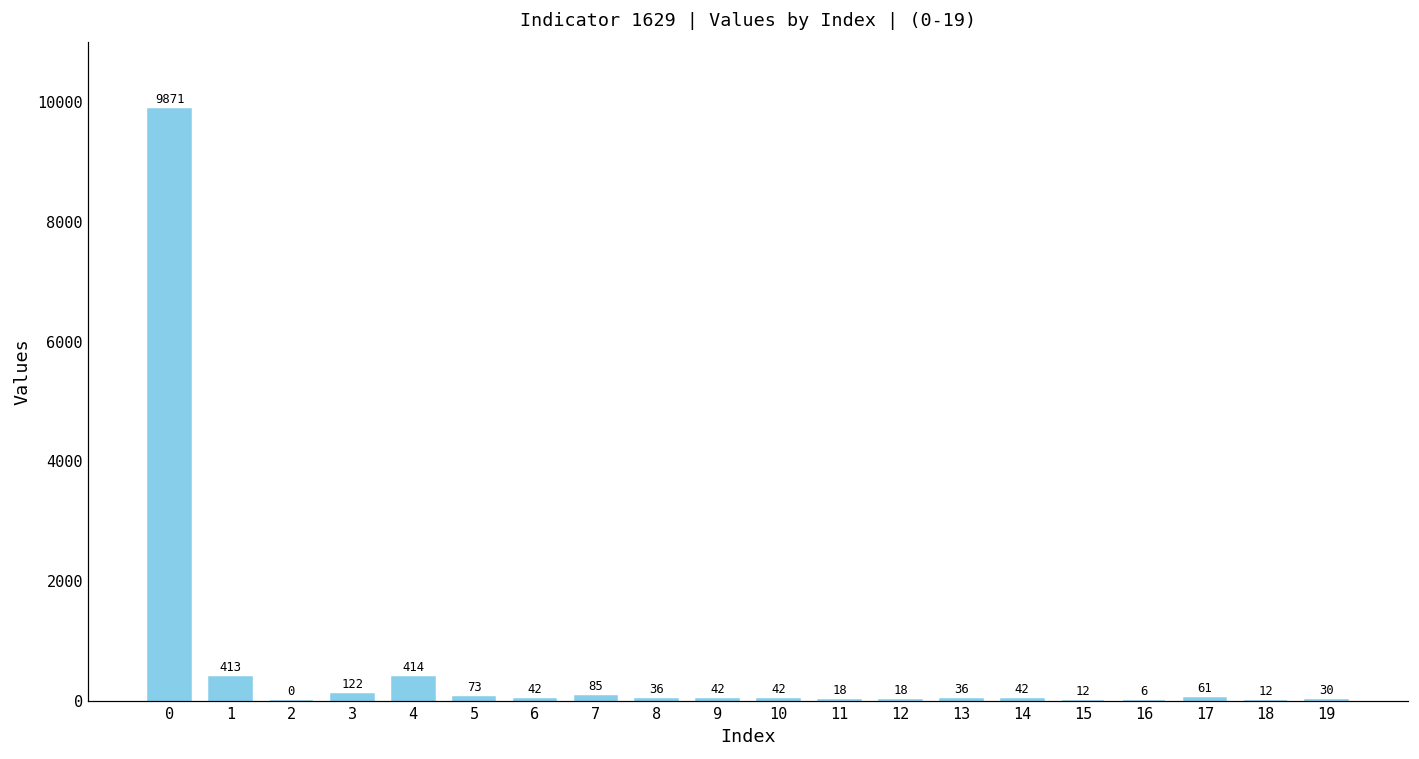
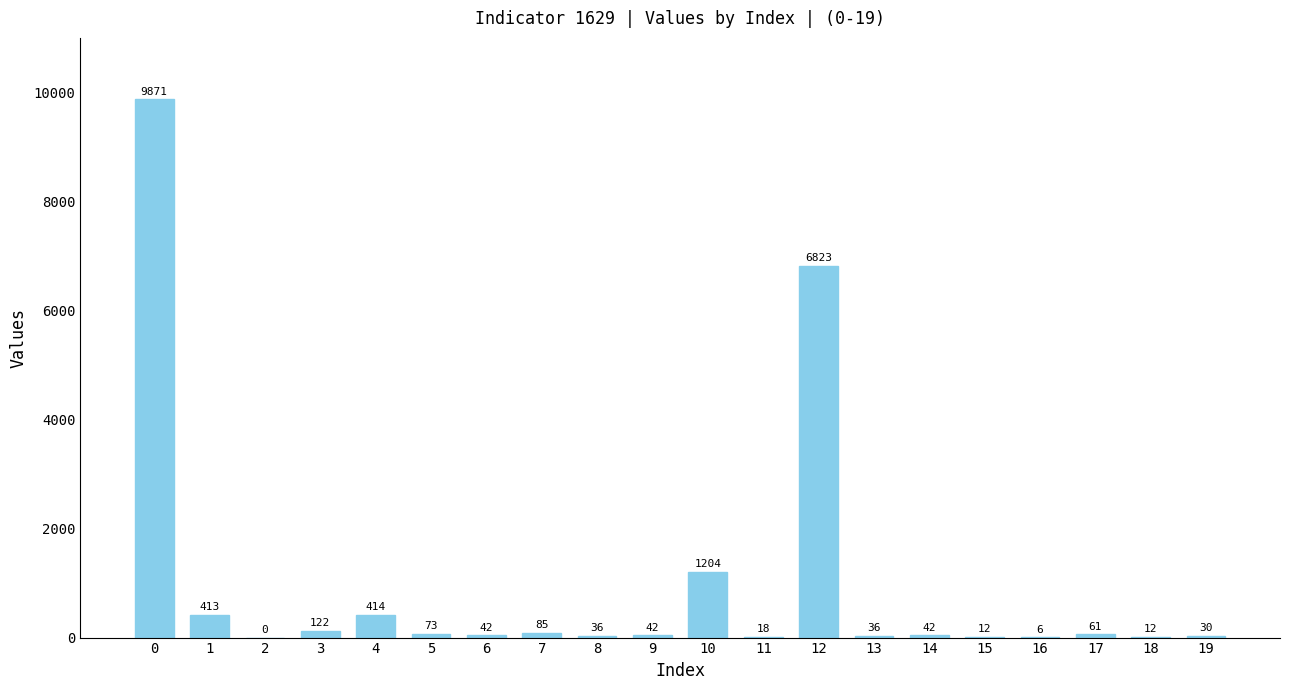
10: 42 -> 1204
12: 18 -> 6823
